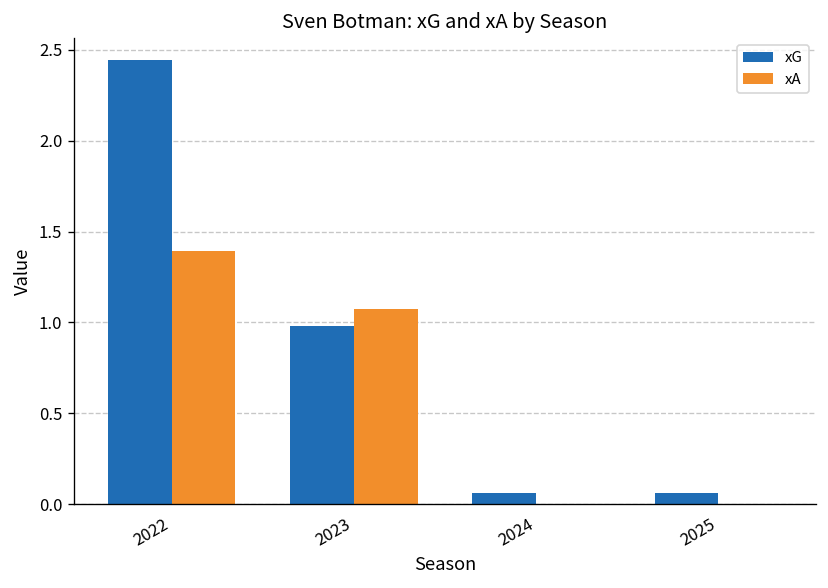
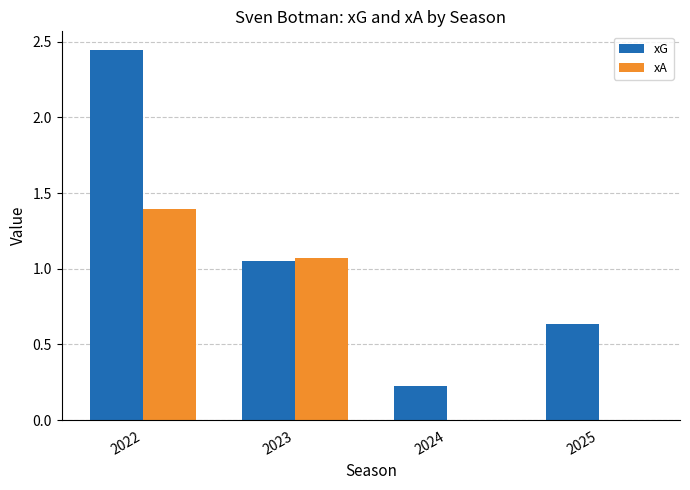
xG, 2023: 0.98 -> 1.05
xG, 2024: 0.06 -> 0.22
xG, 2025: 0.06 -> 0.63
